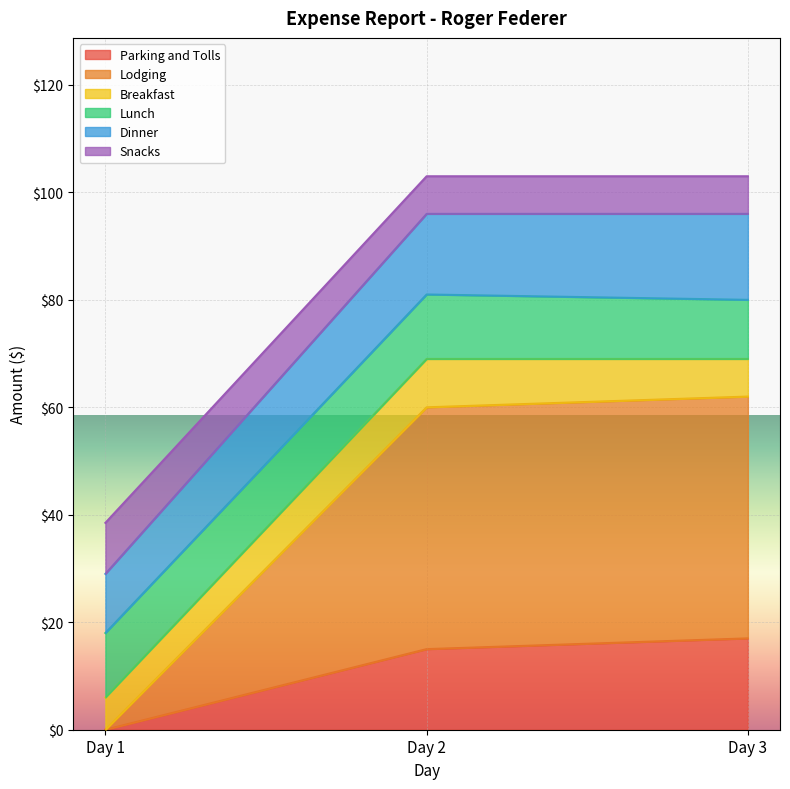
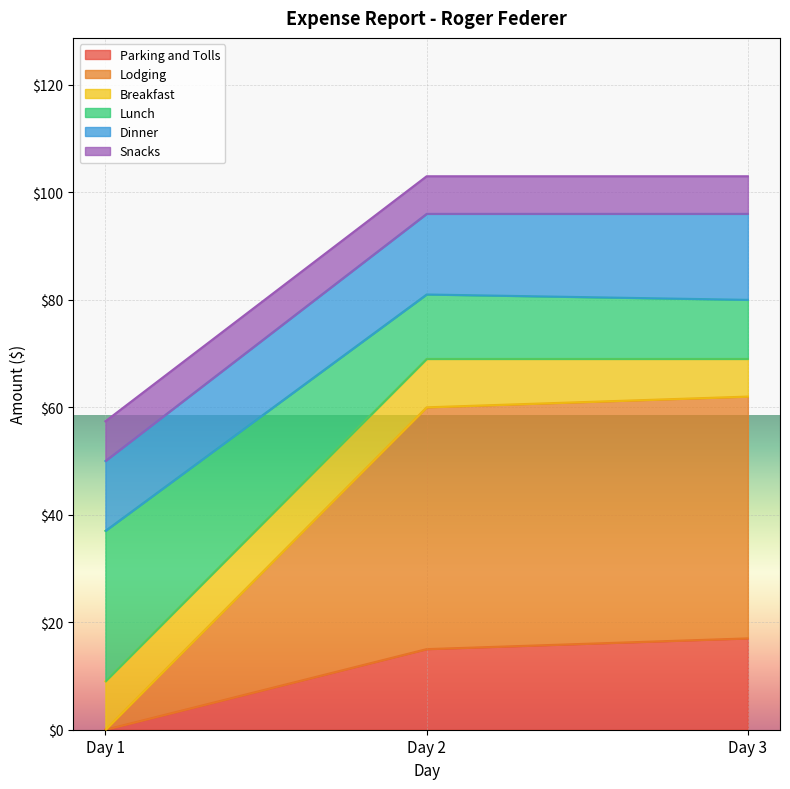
Breakfast, Day 1: $6 -> $9
Lunch, Day 1: $12 -> $28
Dinner, Day 1: $11 -> $13
Snacks, Day 1: $10 -> $7
